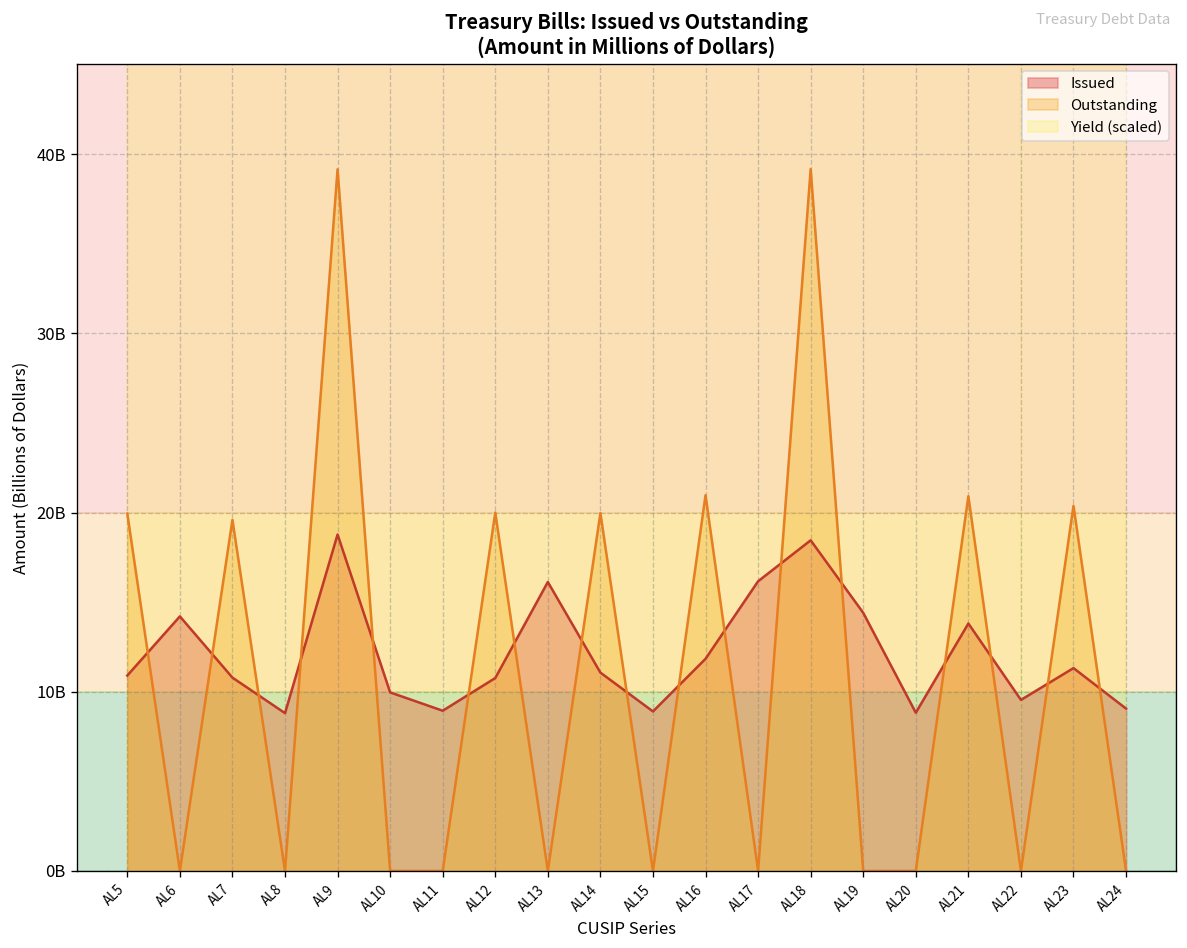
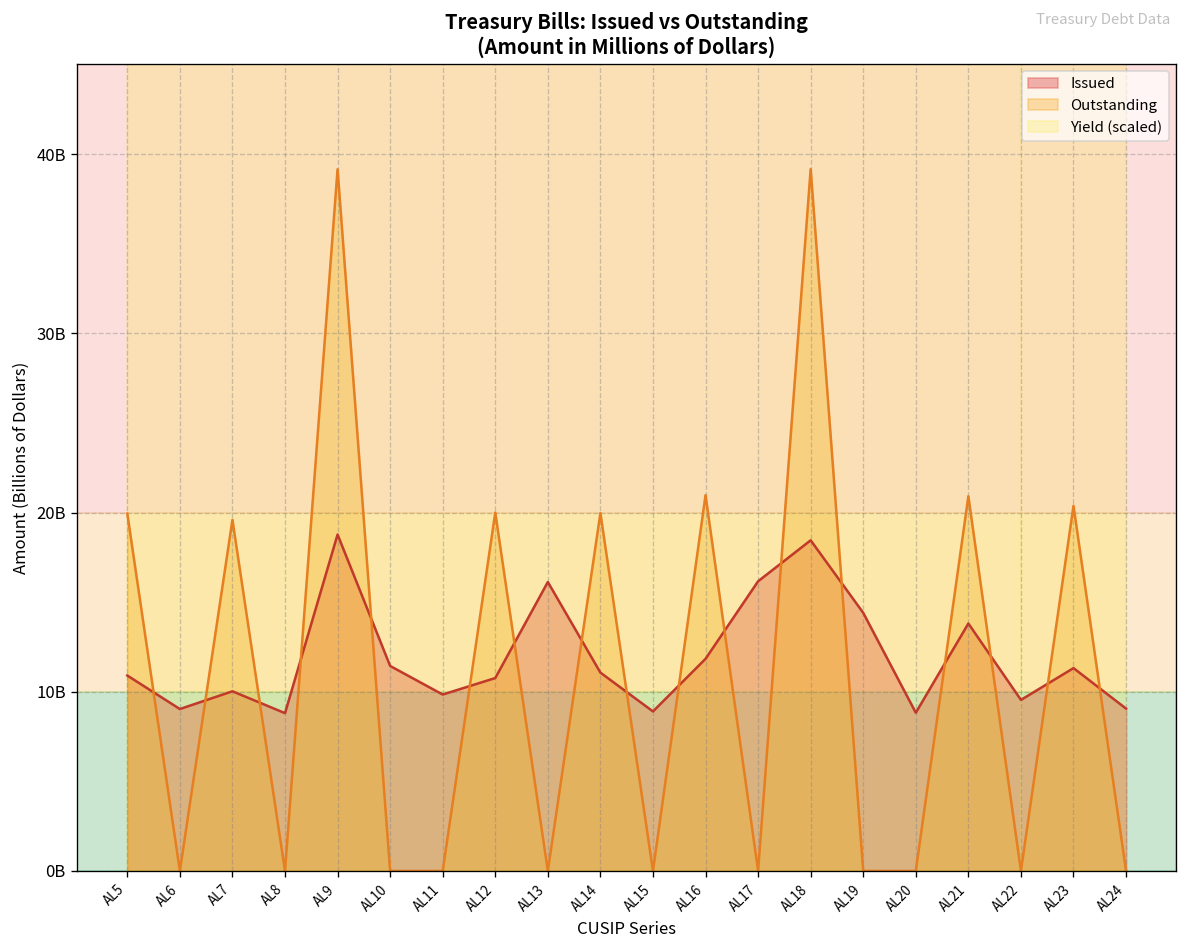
Issued, AL6: 14200000000 -> 9000000000
Issued, AL7: 10800000000 -> 10000000000
Issued, AL10: 10000000000 -> 11400000000
Issued, AL11: 8900000000 -> 9800000000
